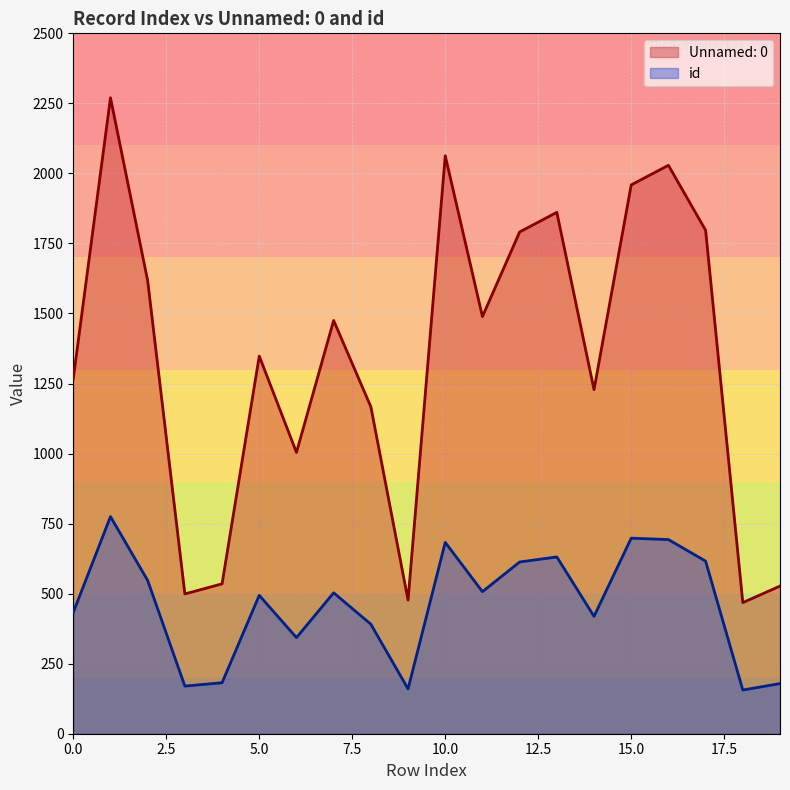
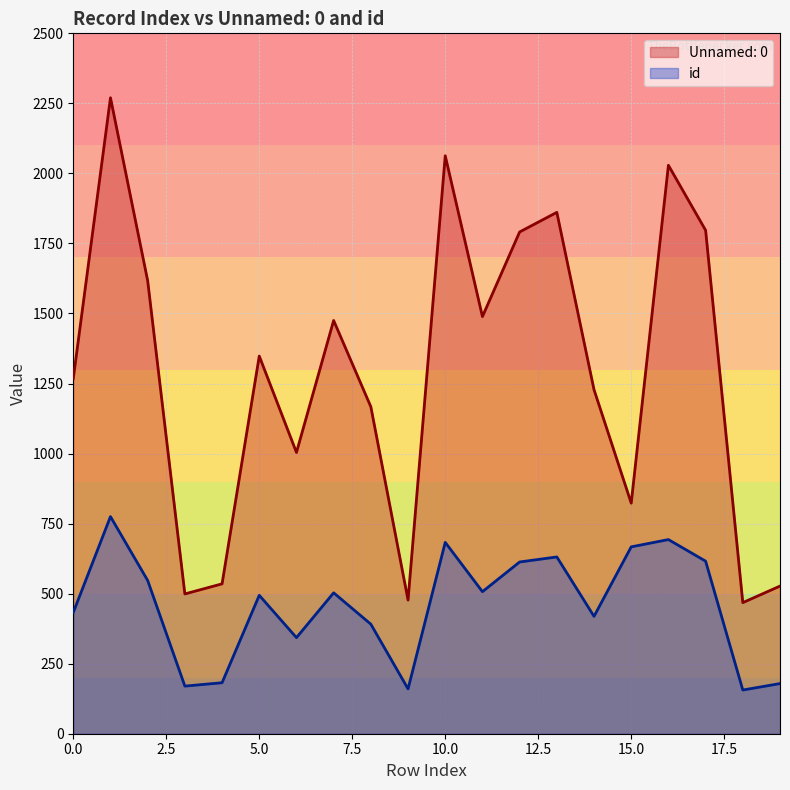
Unnamed: 0, 15.0: 1960 -> 820
id, 15.0: 700 -> 670
